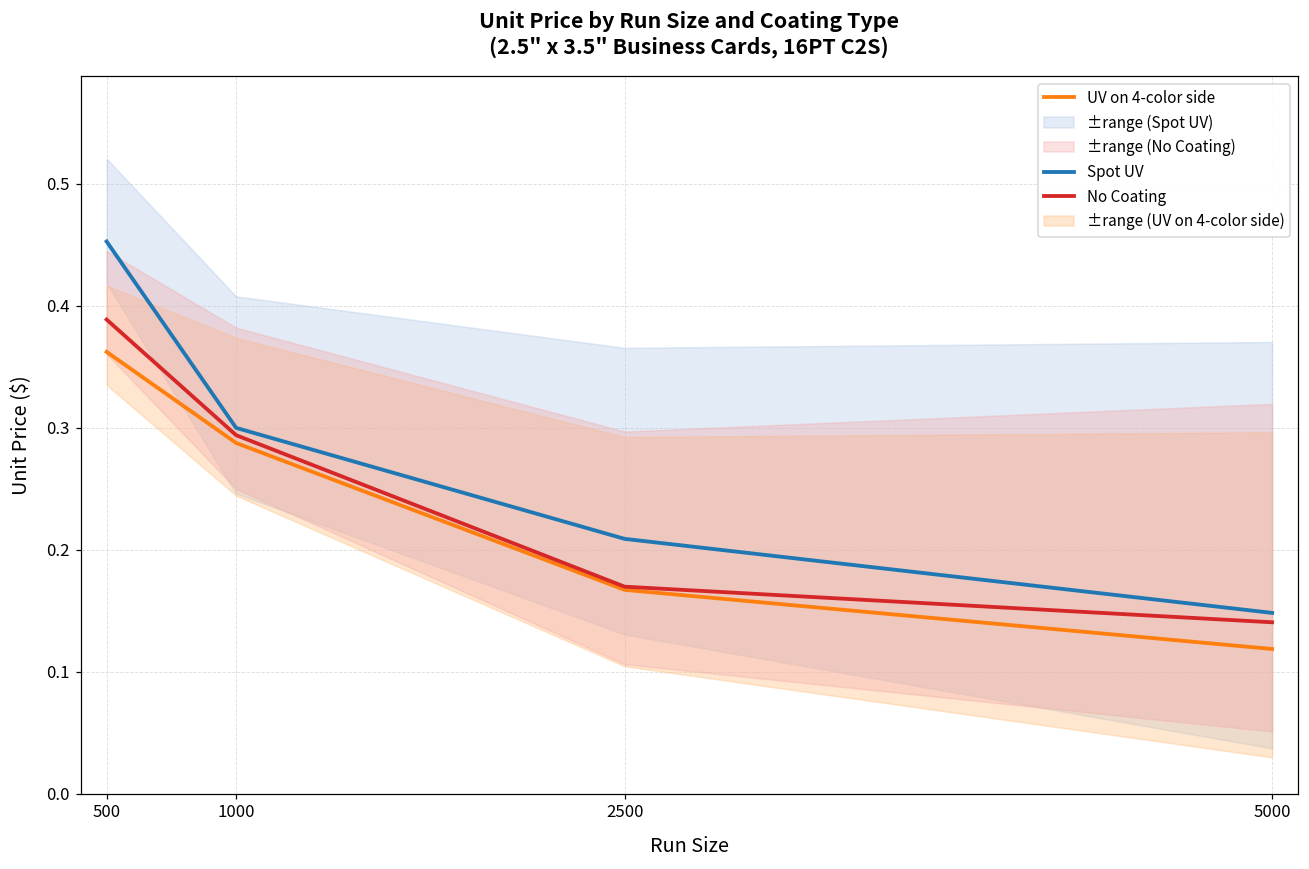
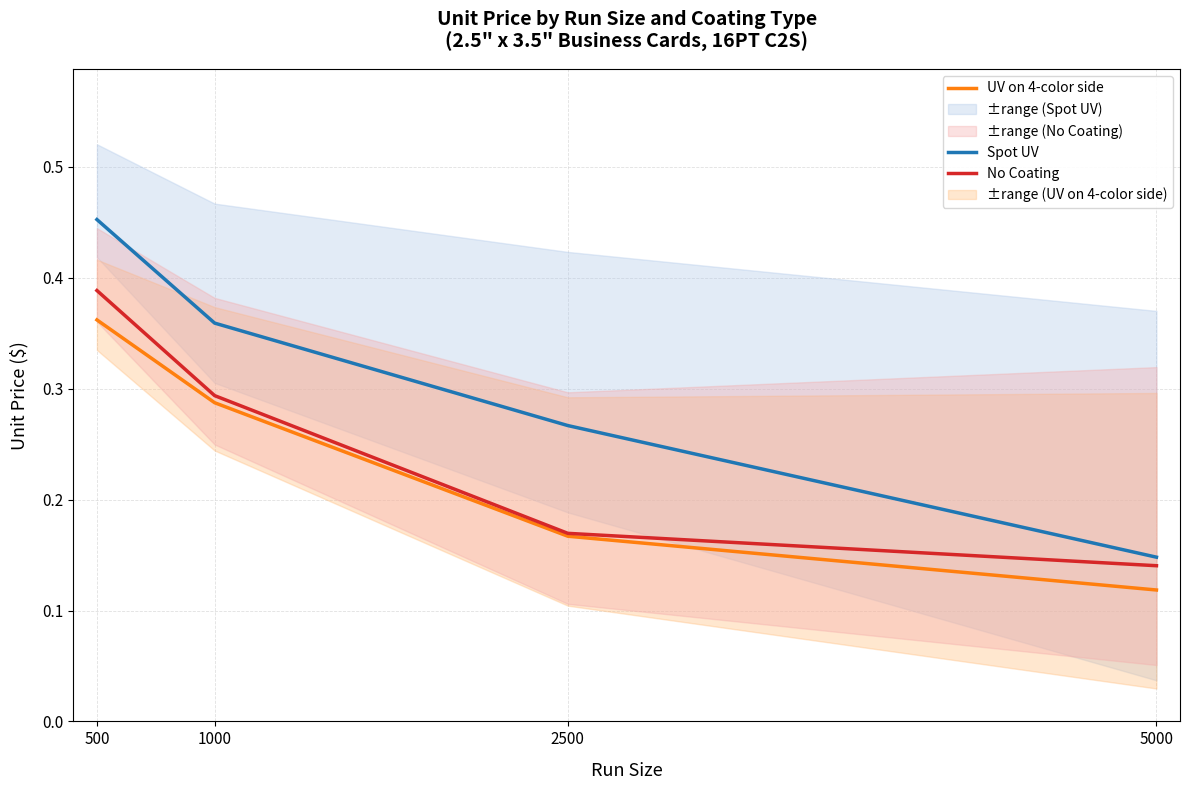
Spot UV, 1000: 0.300 -> 0.359
Spot UV, 2500: 0.209 -> 0.267
